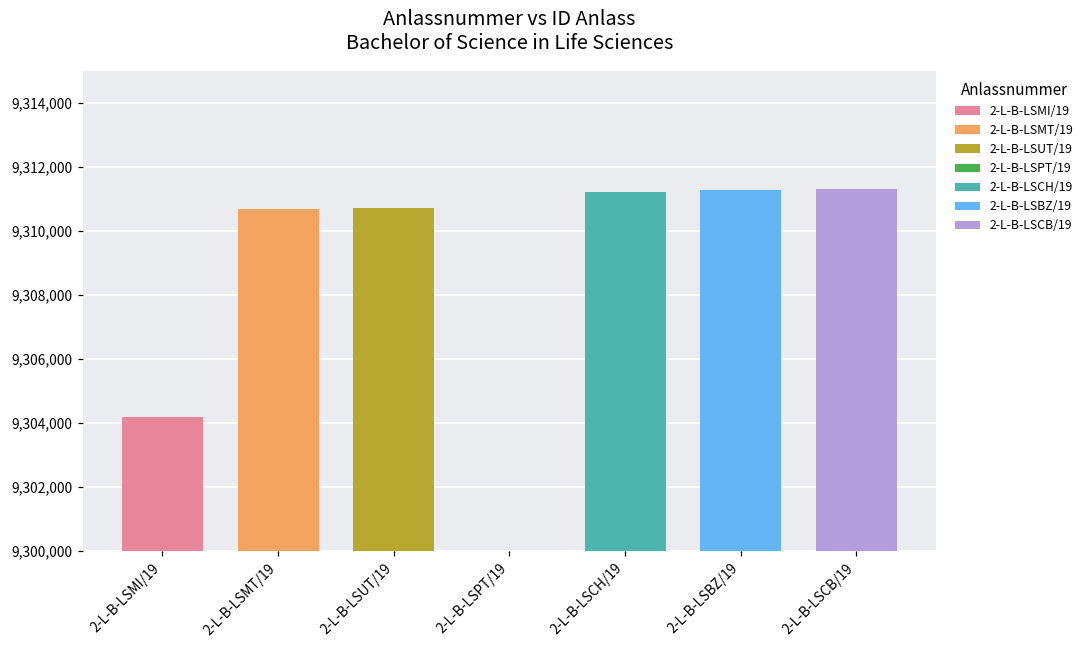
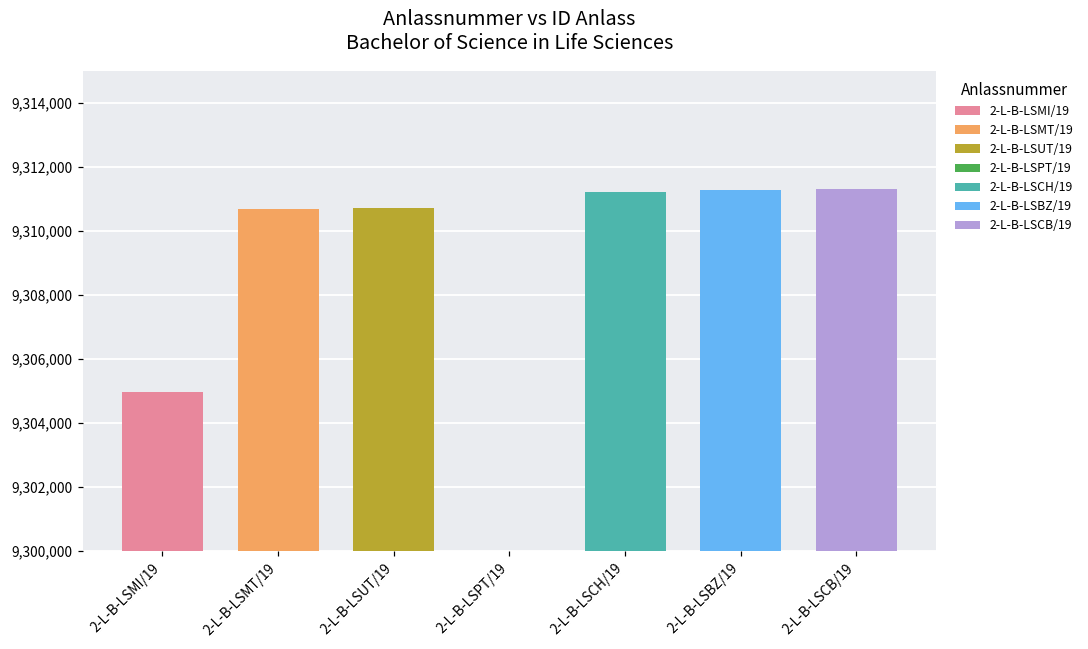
2-L-B-LSMI/19: 9,304,200 -> 9,305,000
